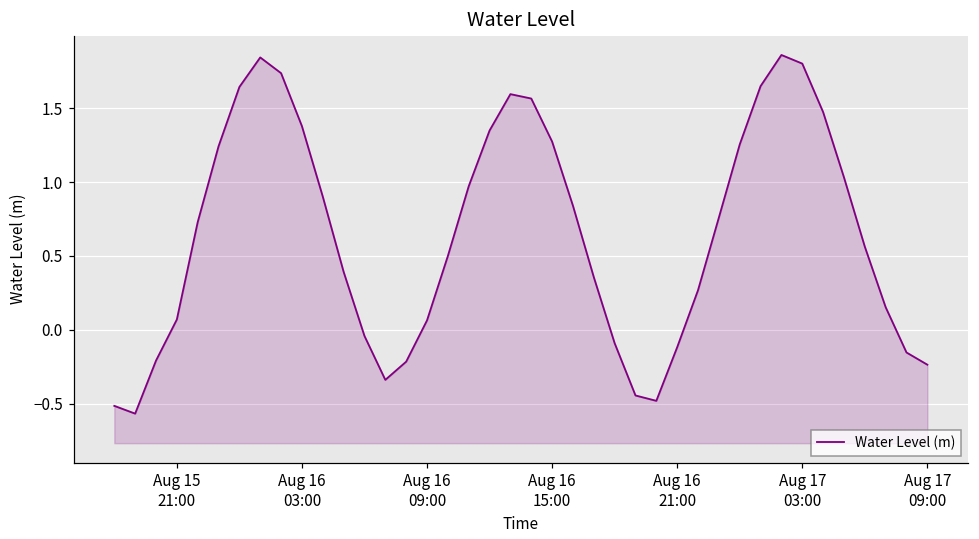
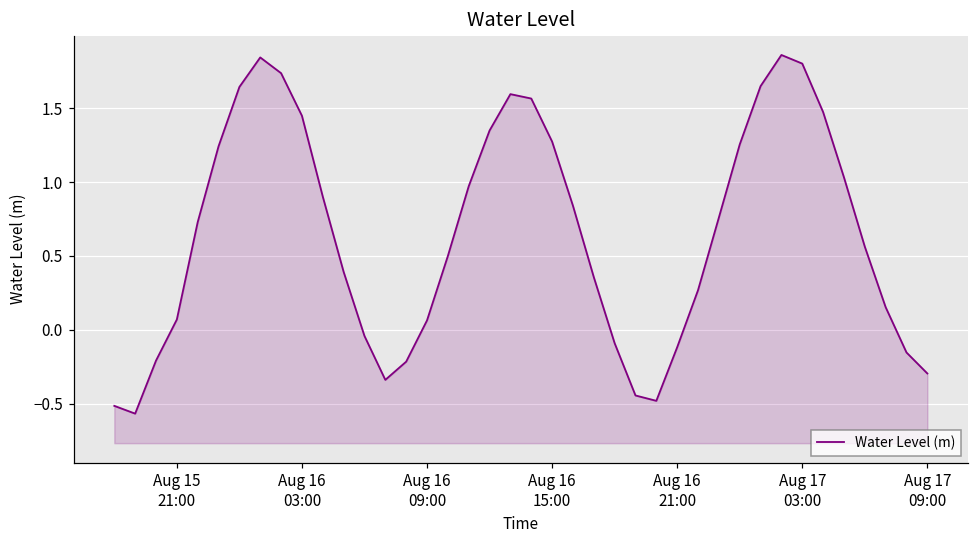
Aug 16 03:00: 1.38 -> 1.45
Aug 17 09:00: -0.24 -> -0.30
